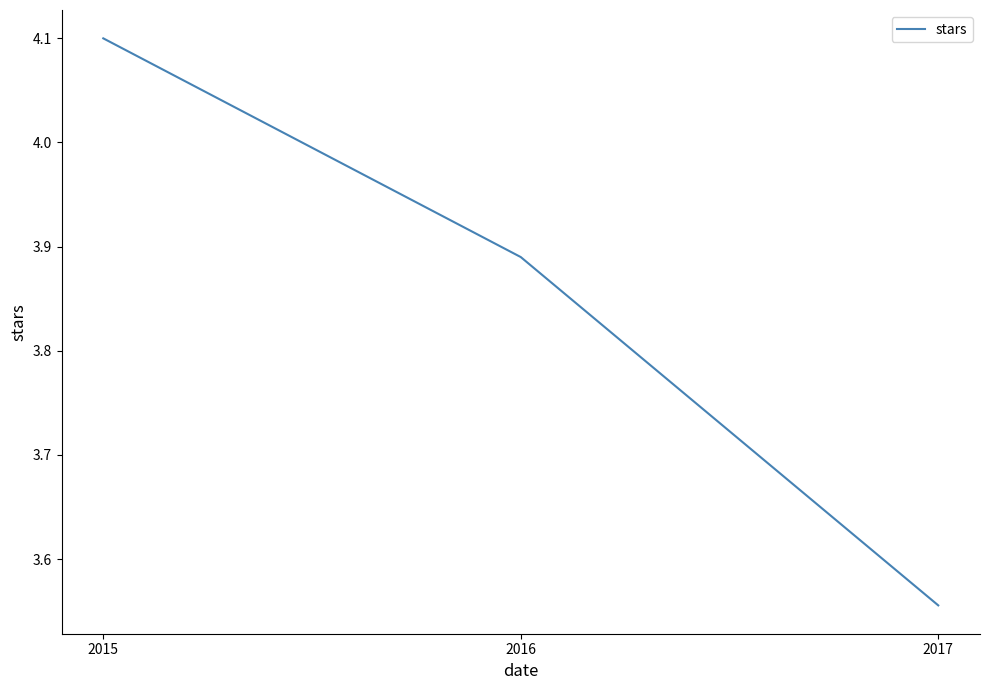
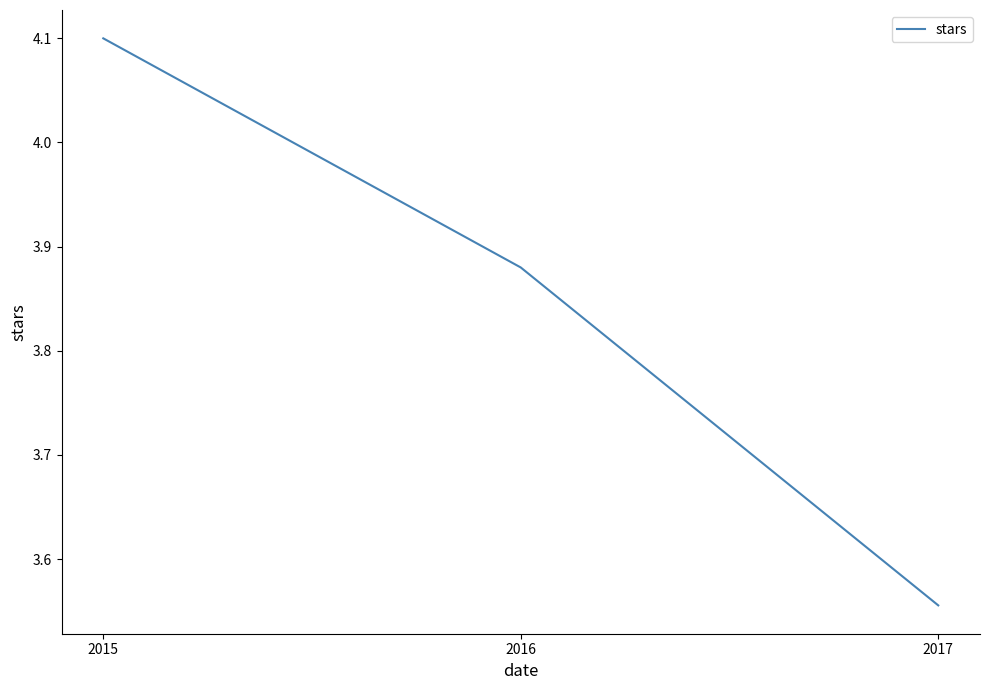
2016: 3.89 -> 3.88
